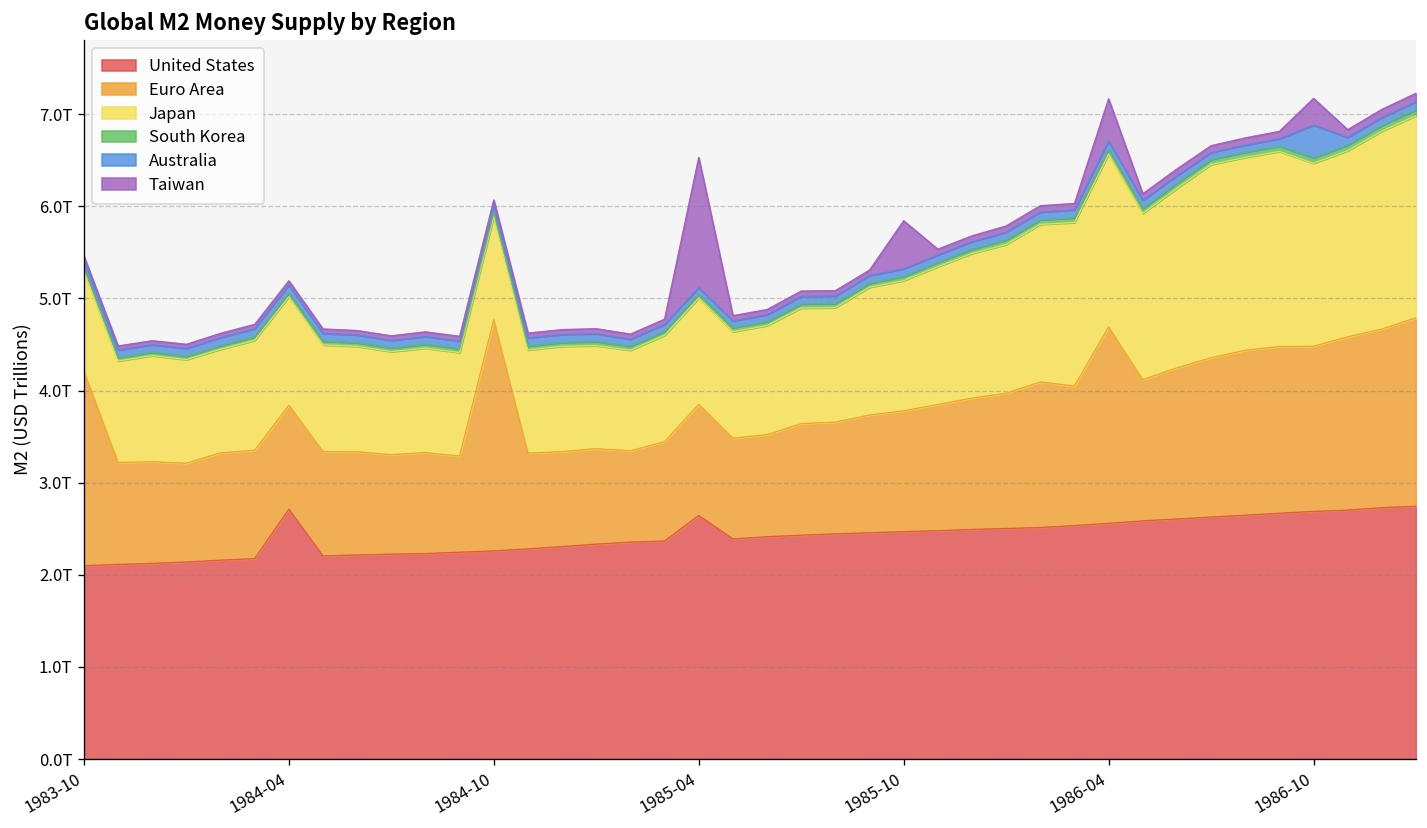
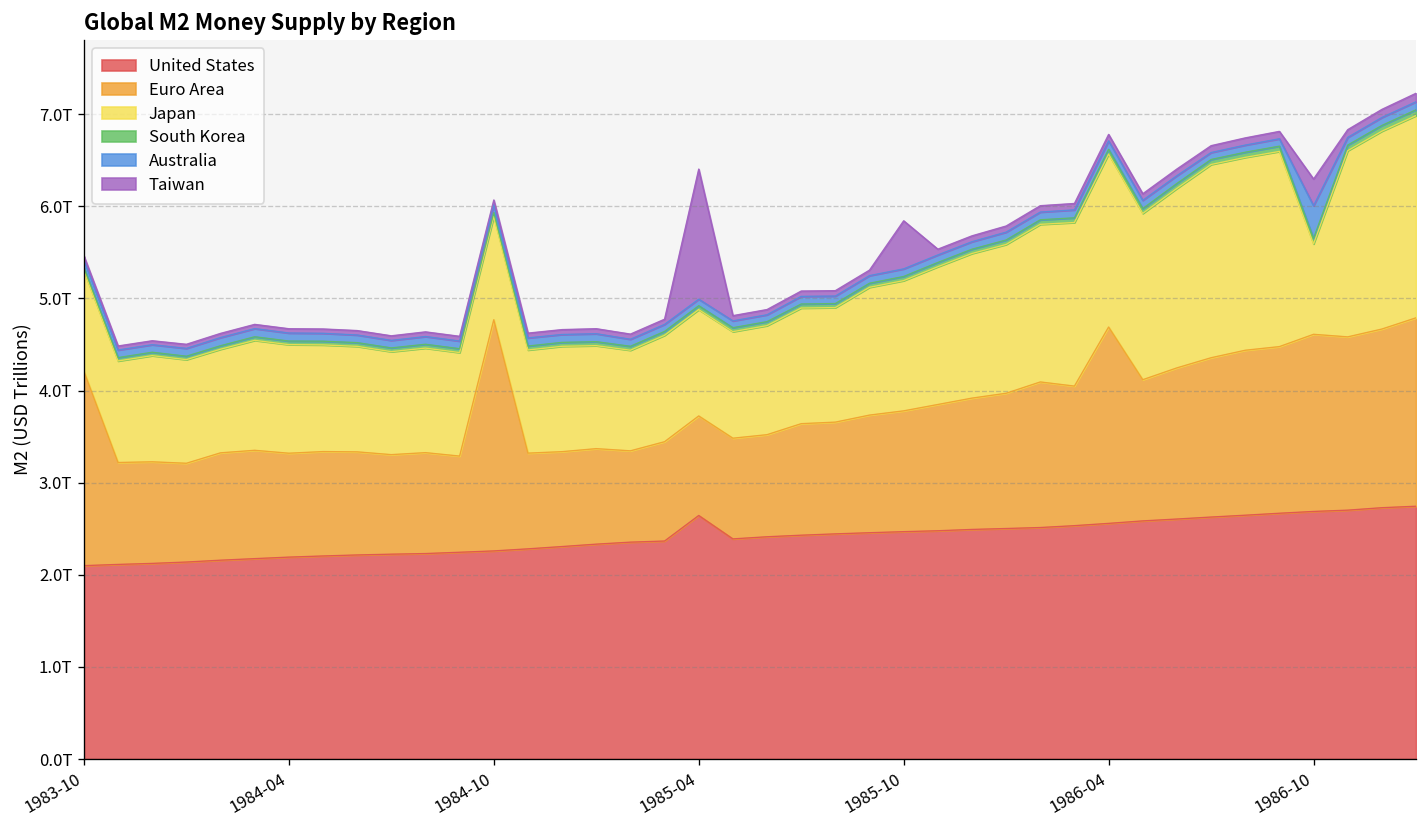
United States, 1984-04: 2.7T -> 2.2T
Euro Area, 1985-04: 1.2T -> 1.1T
Taiwan, 1986-04: 0.5T -> 0.1T
Euro Area, 1986-10: 1.8T -> 1.9T
Japan, 1986-10: 2.0T -> 1.0T
